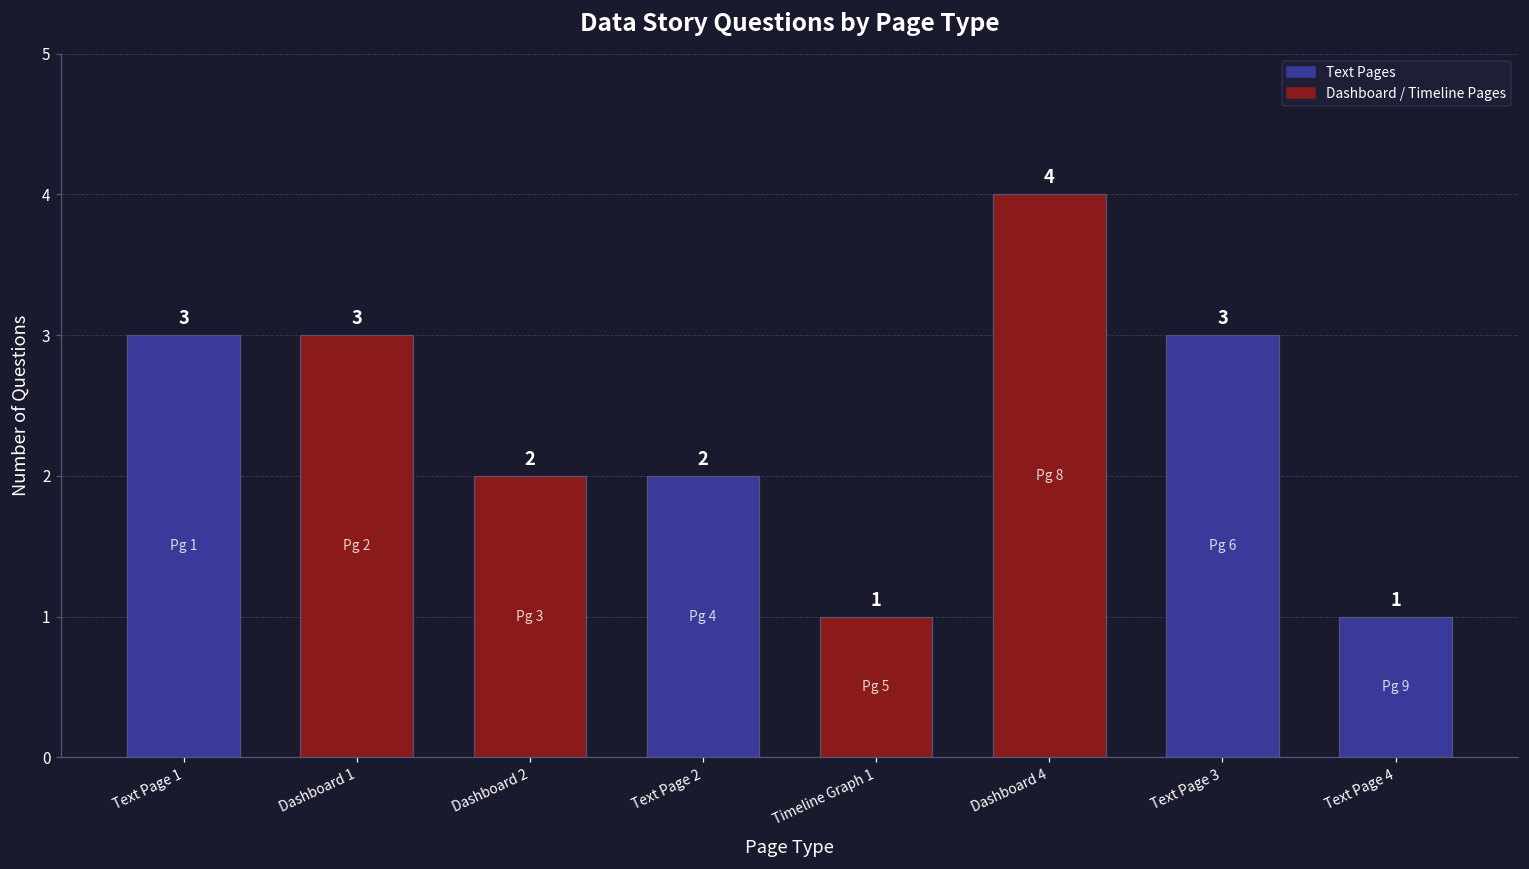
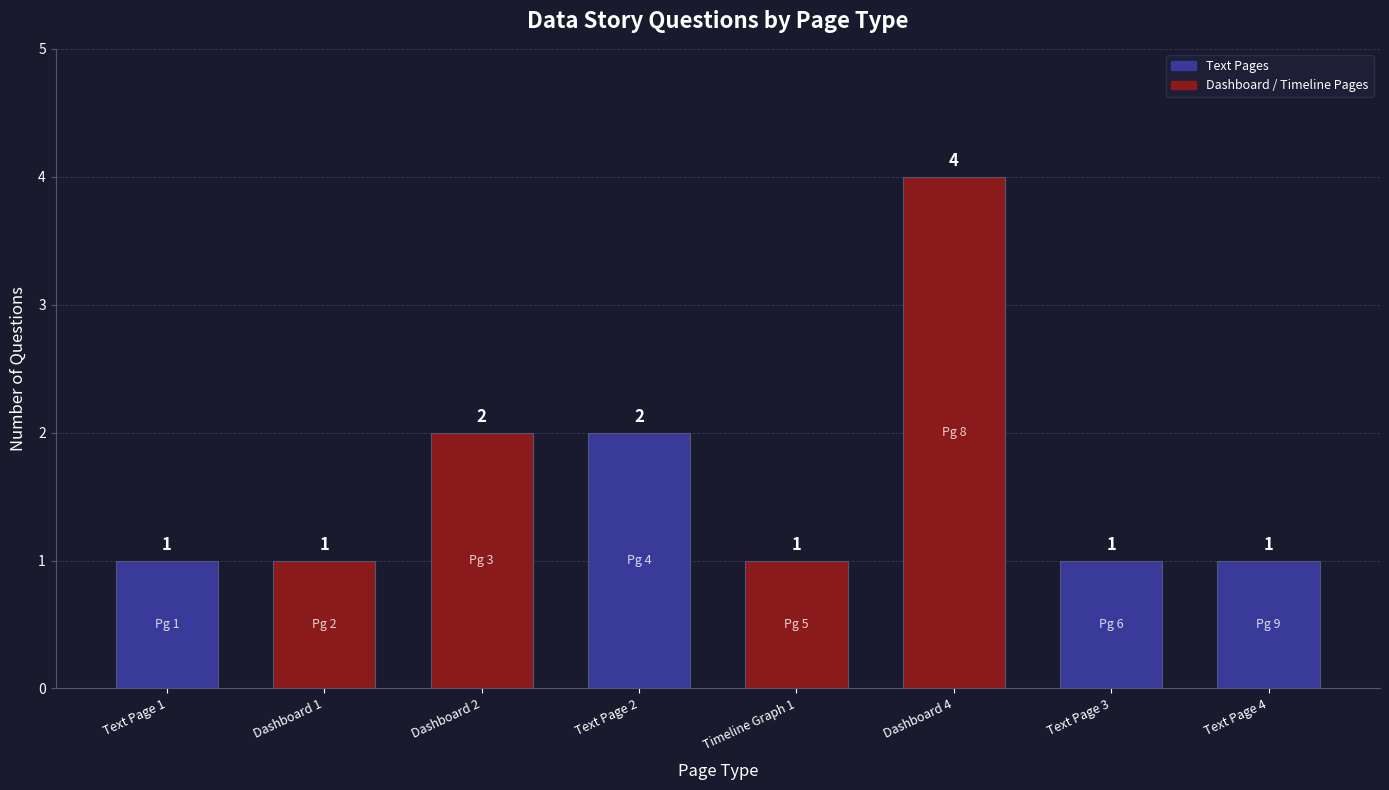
Text Page 1: 3 -> 1
Dashboard 1: 3 -> 1
Text Page 3: 3 -> 1
